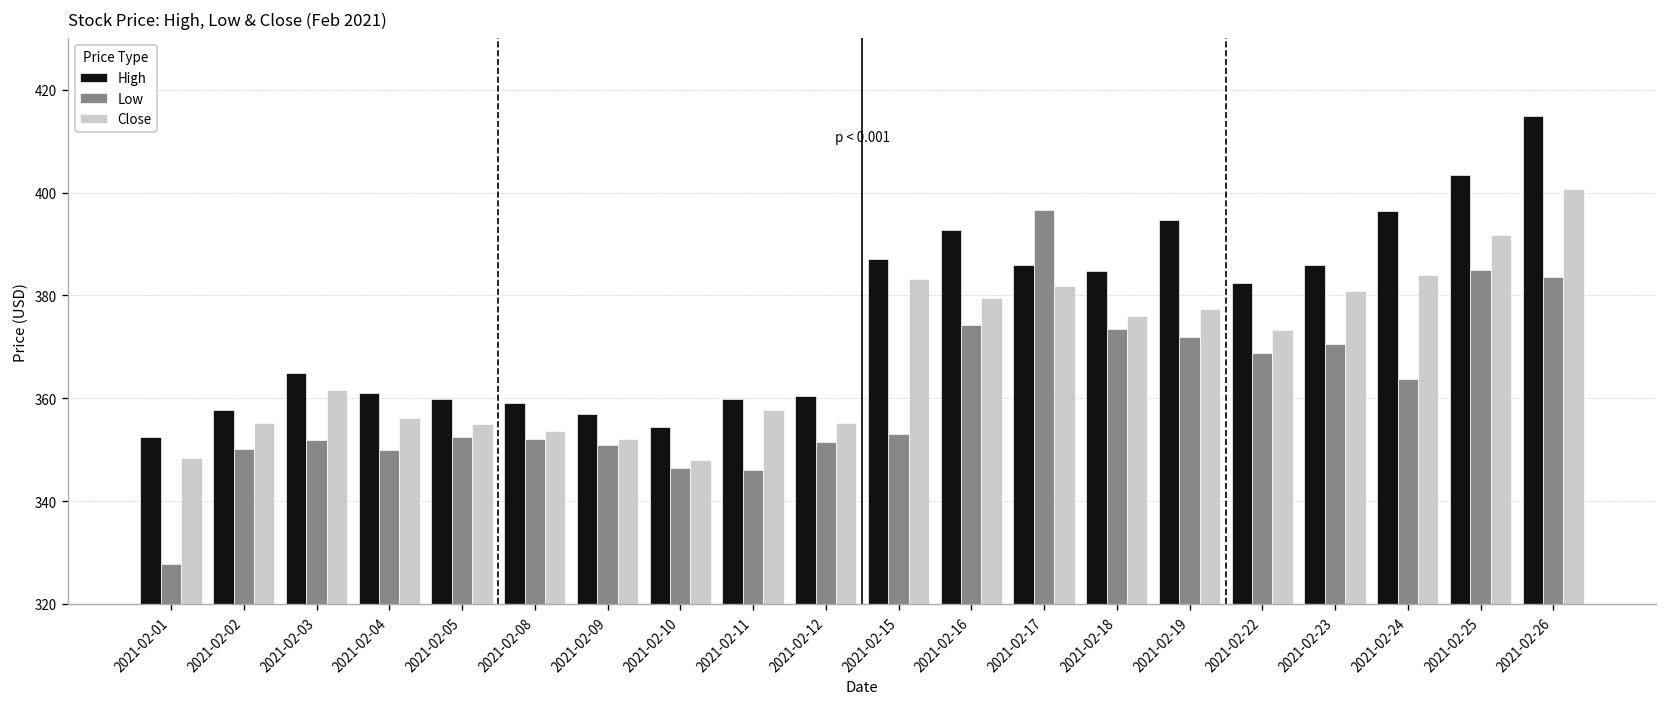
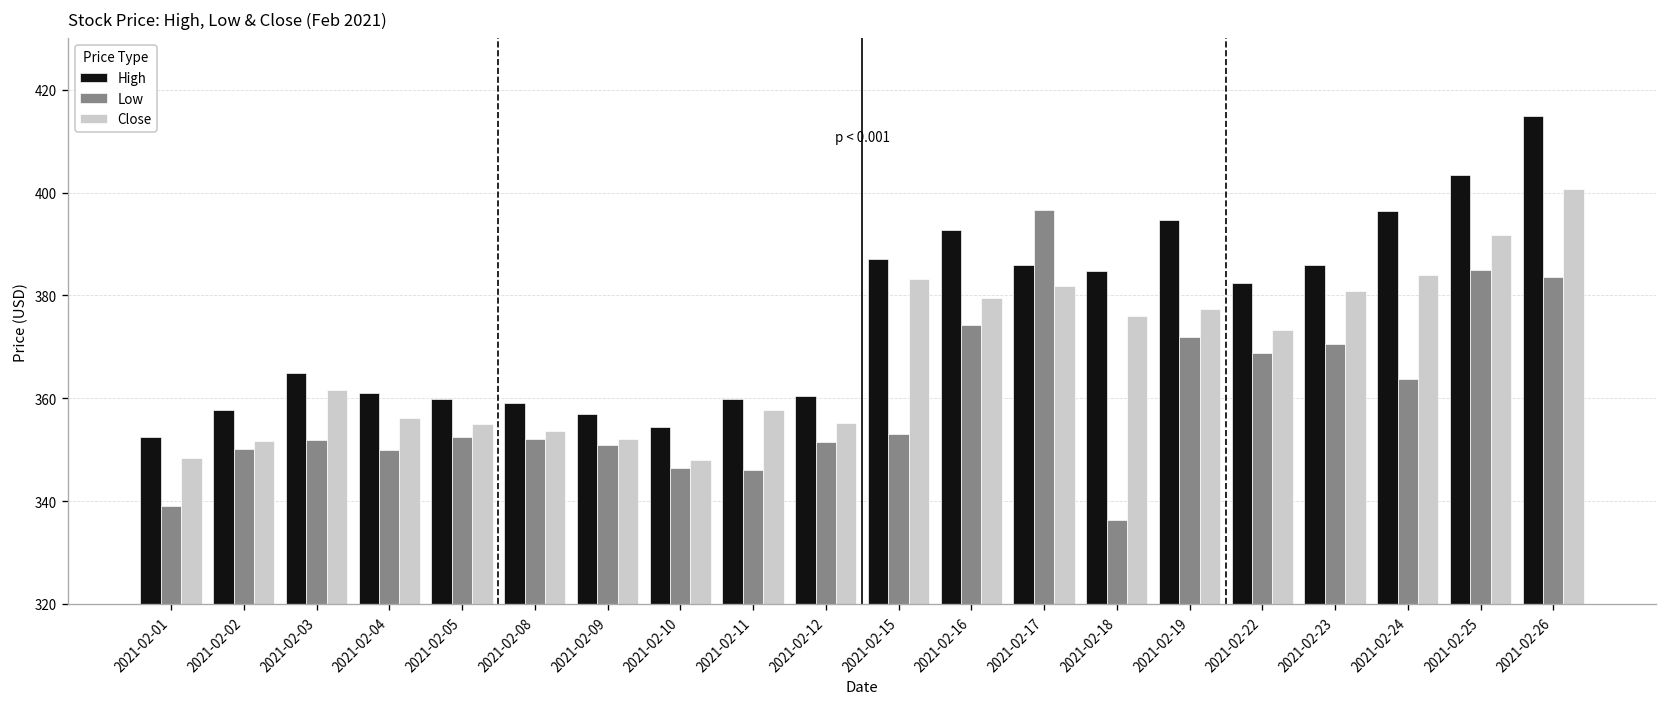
Low, 2021-02-01: 328 -> 339
Close, 2021-02-02: 355 -> 352
Low, 2021-02-18: 373 -> 336
